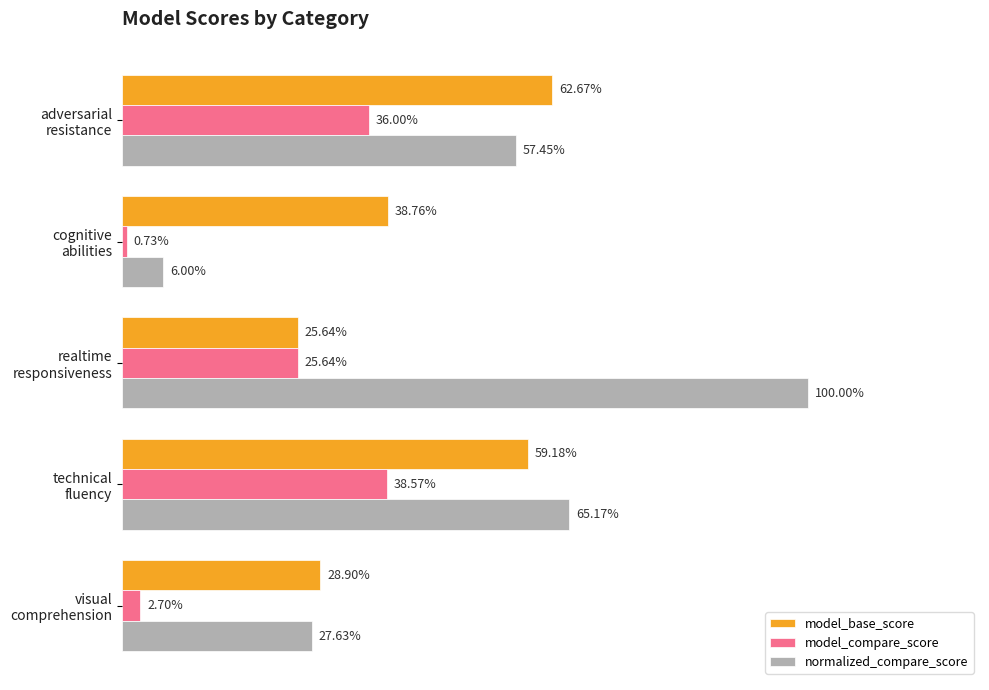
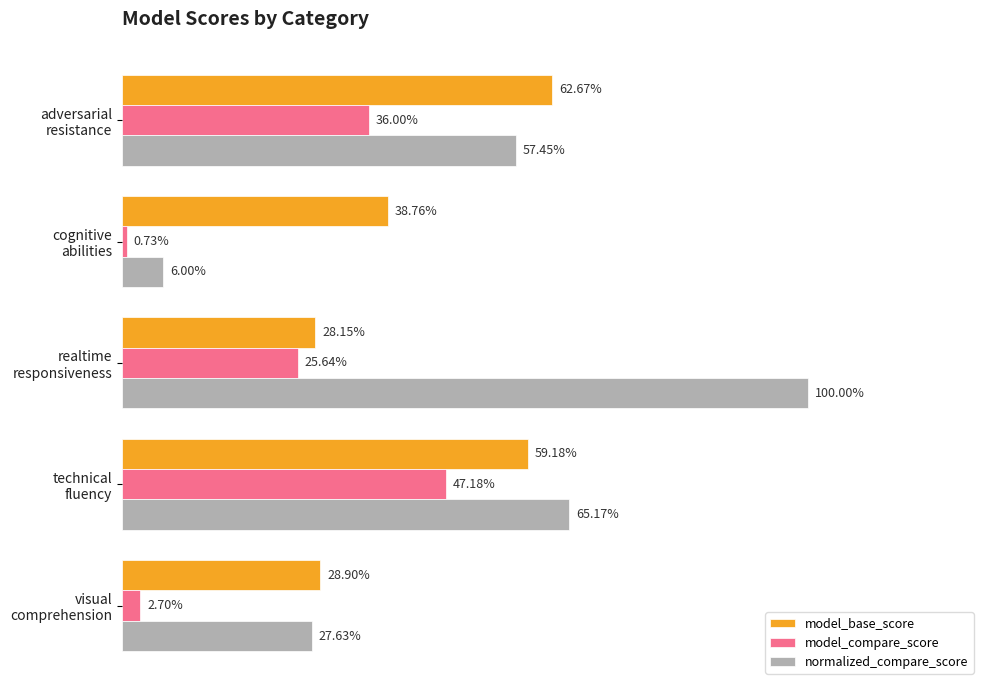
model_base_score, realtime responsiveness: 25.64% -> 28.15%
model_compare_score, technical fluency: 38.57% -> 47.18%
